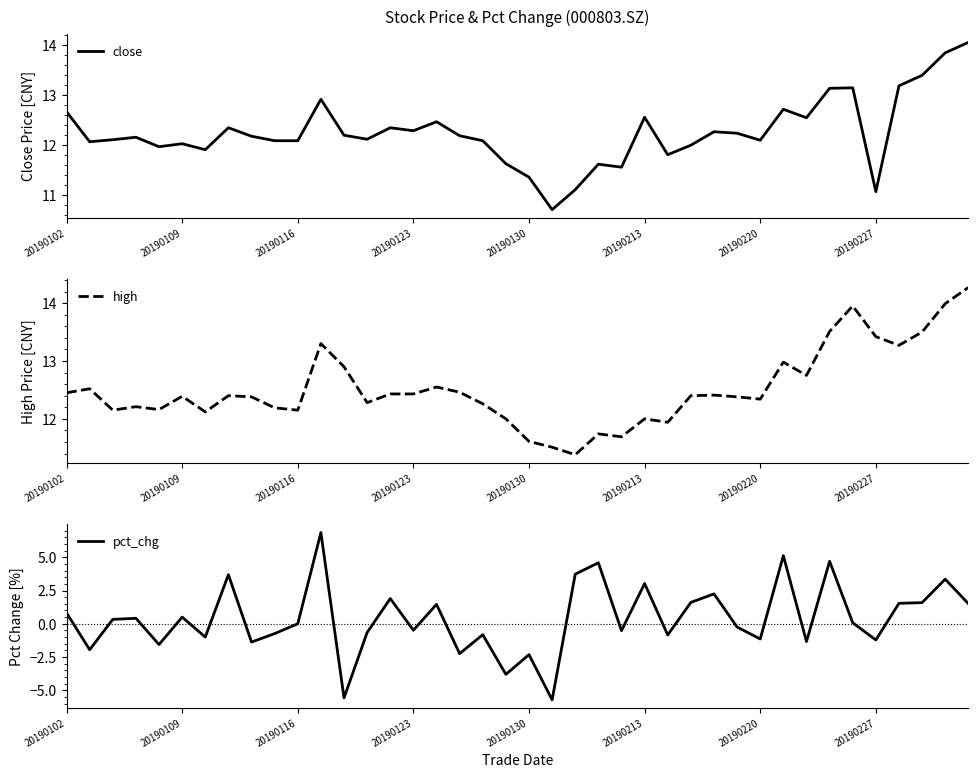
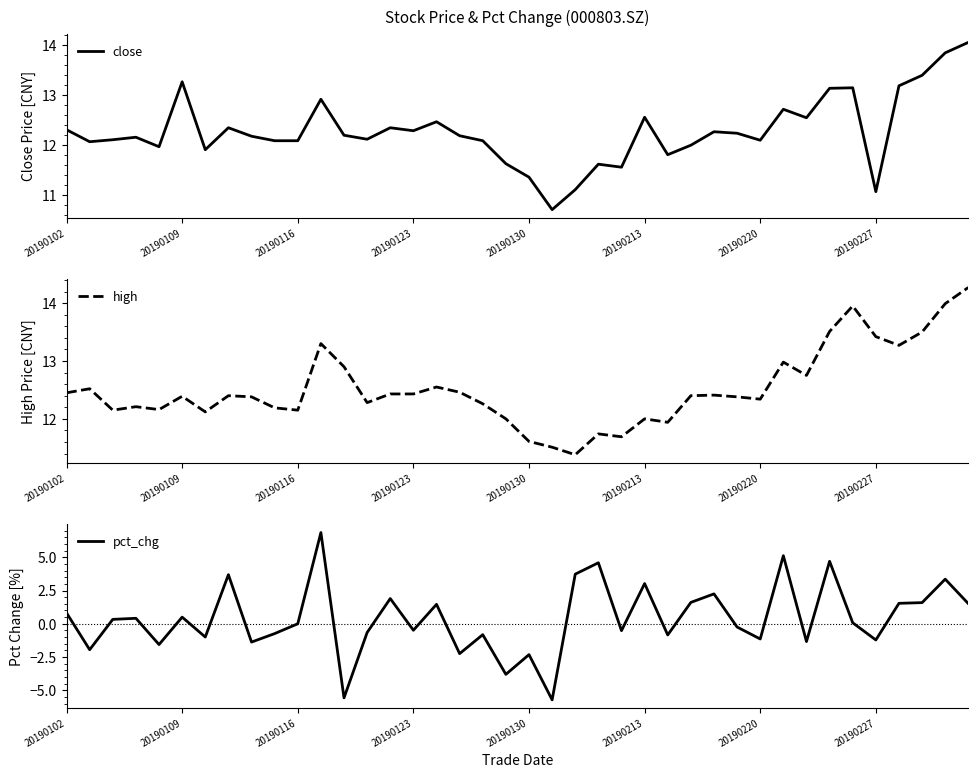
Stock Price & Pct Change (000803.SZ), 20190102: 12.7 -> 12.3
Stock Price & Pct Change (000803.SZ), 20190109: 12.0 -> 13.3
